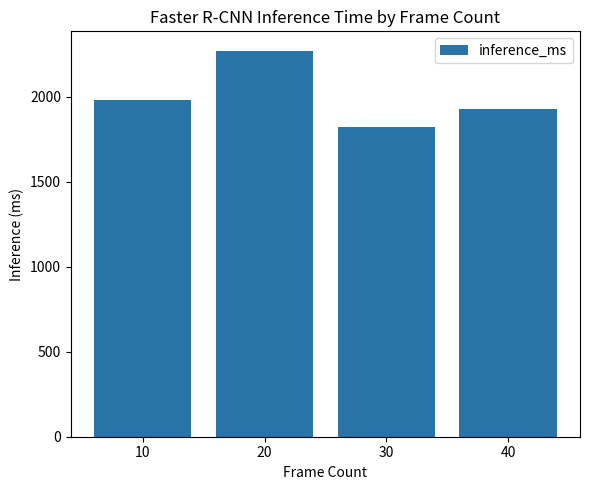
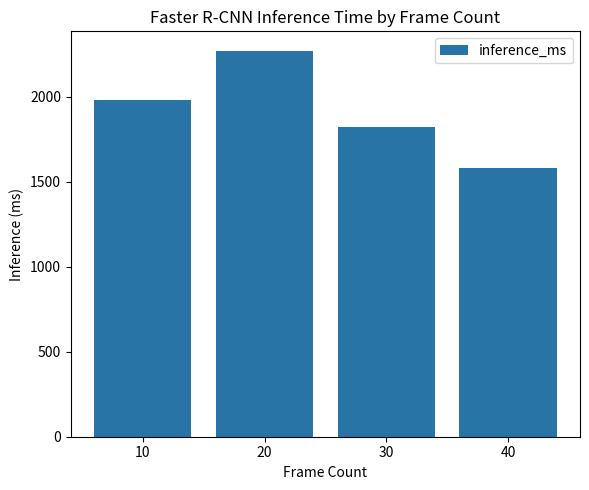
40: 1930 -> 1580
